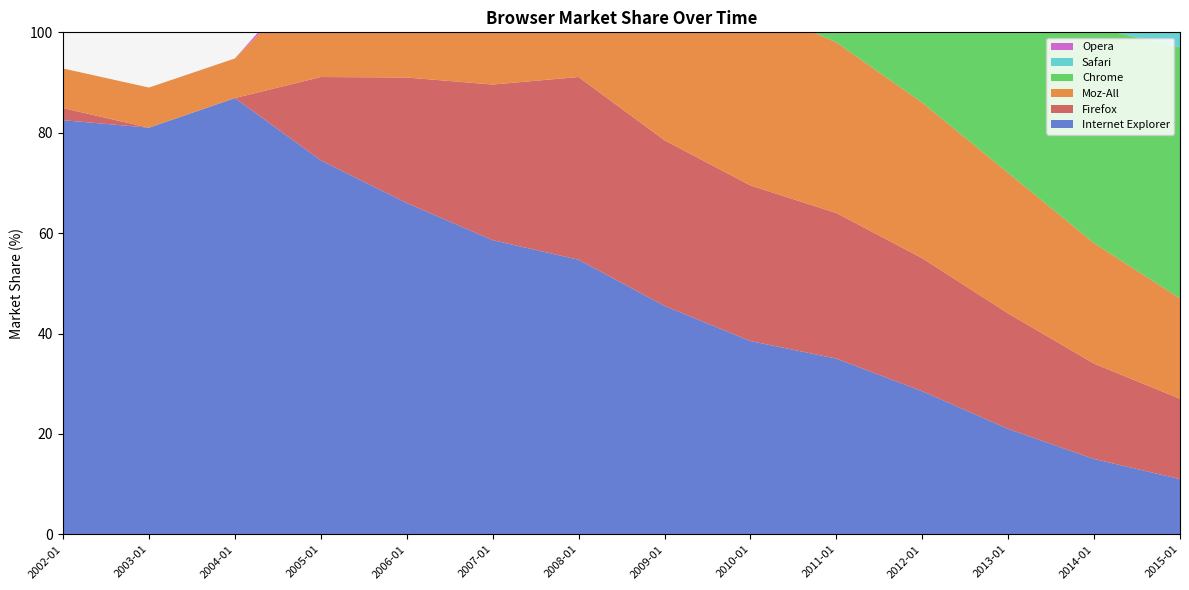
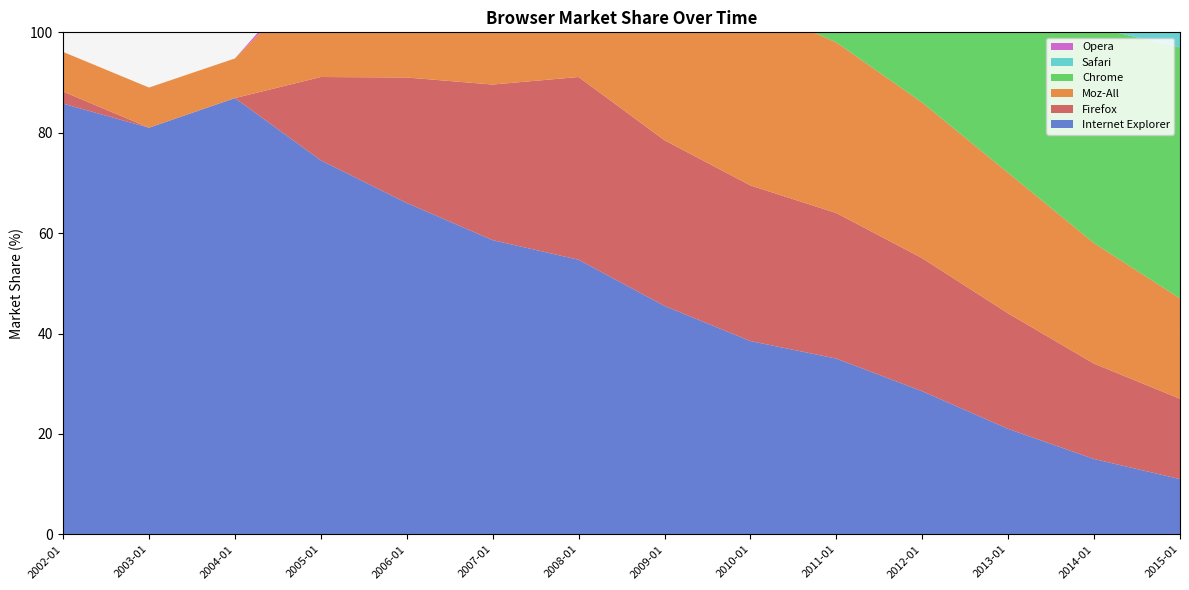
Internet Explorer, 2002-01: 83 -> 86
